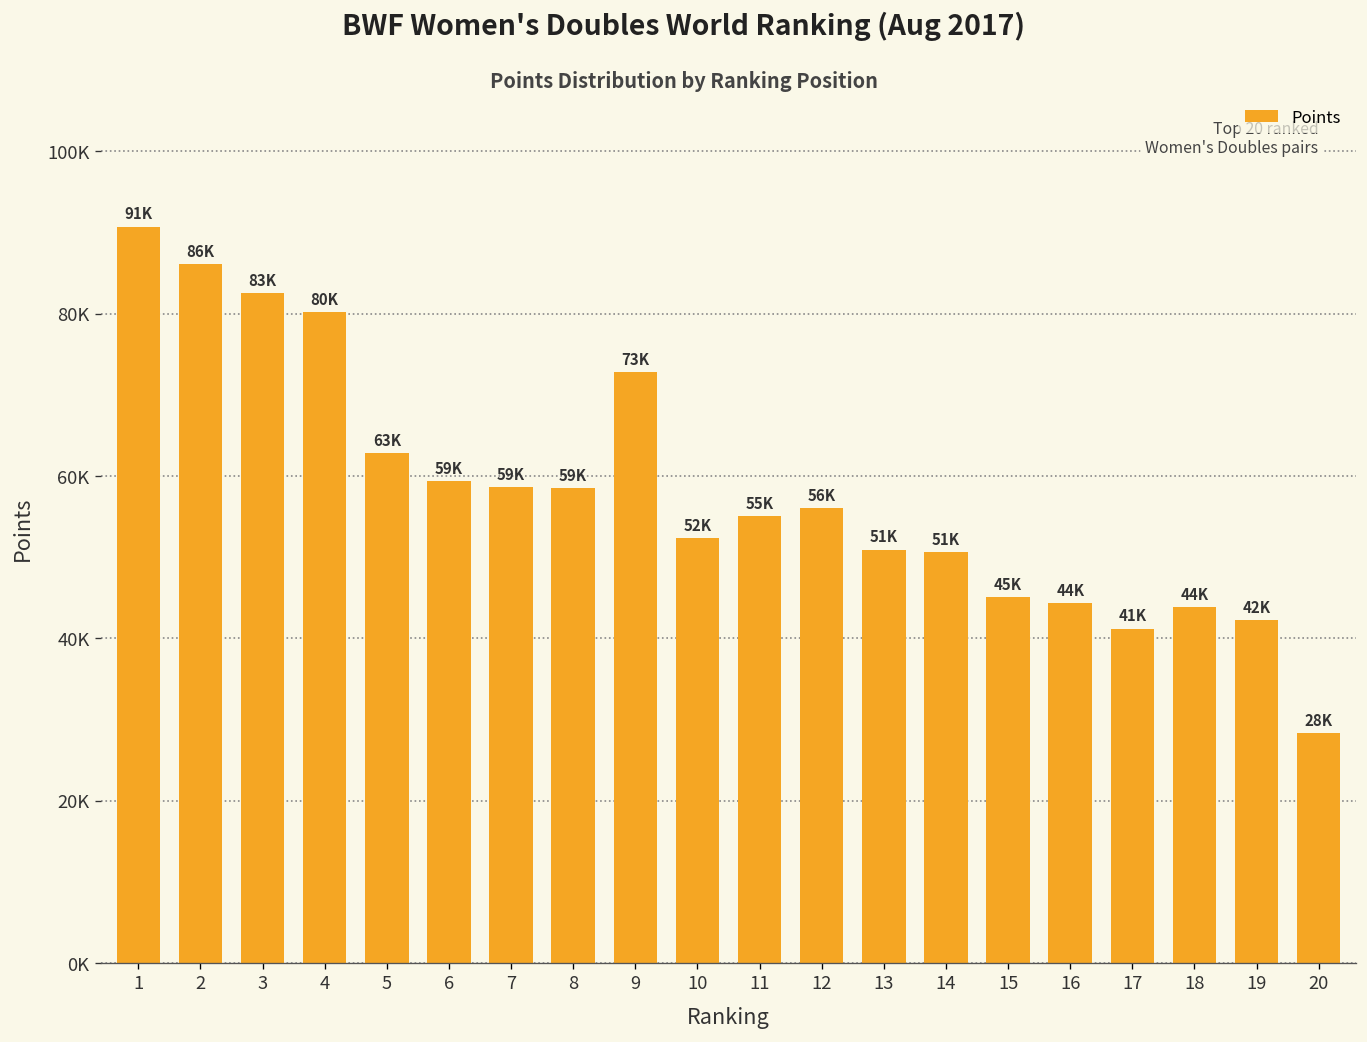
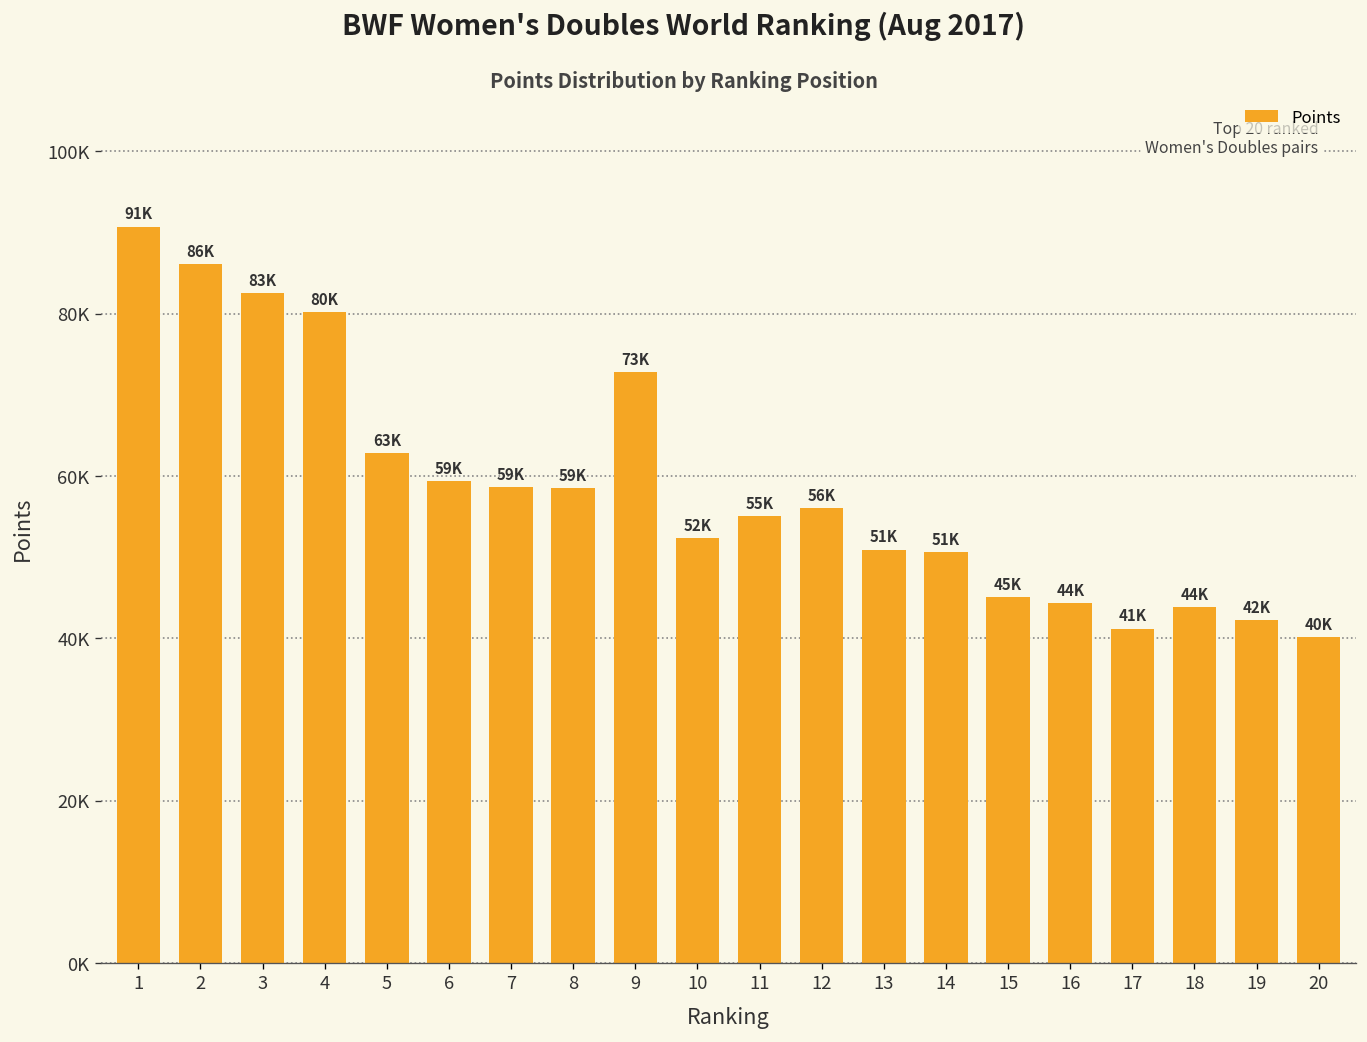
20: 28K -> 40K
